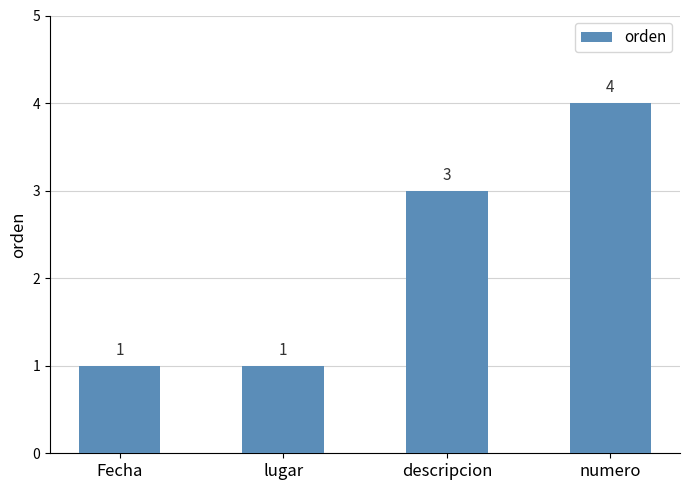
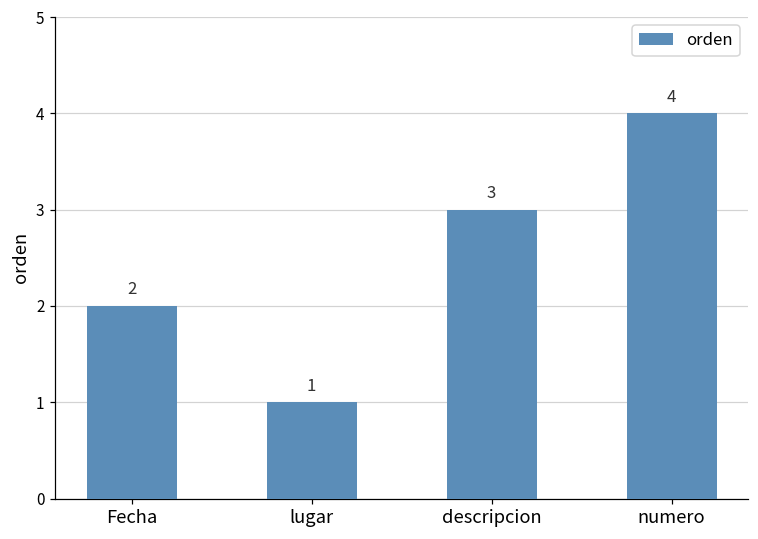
Fecha: 1 -> 2
